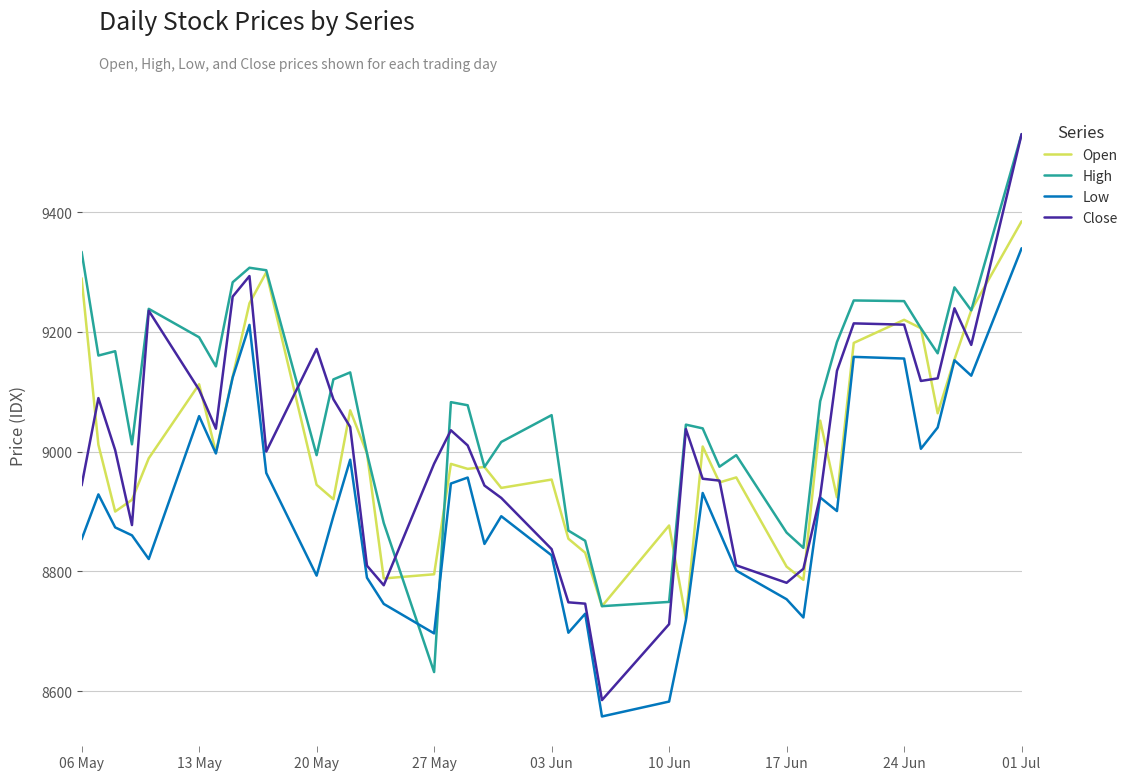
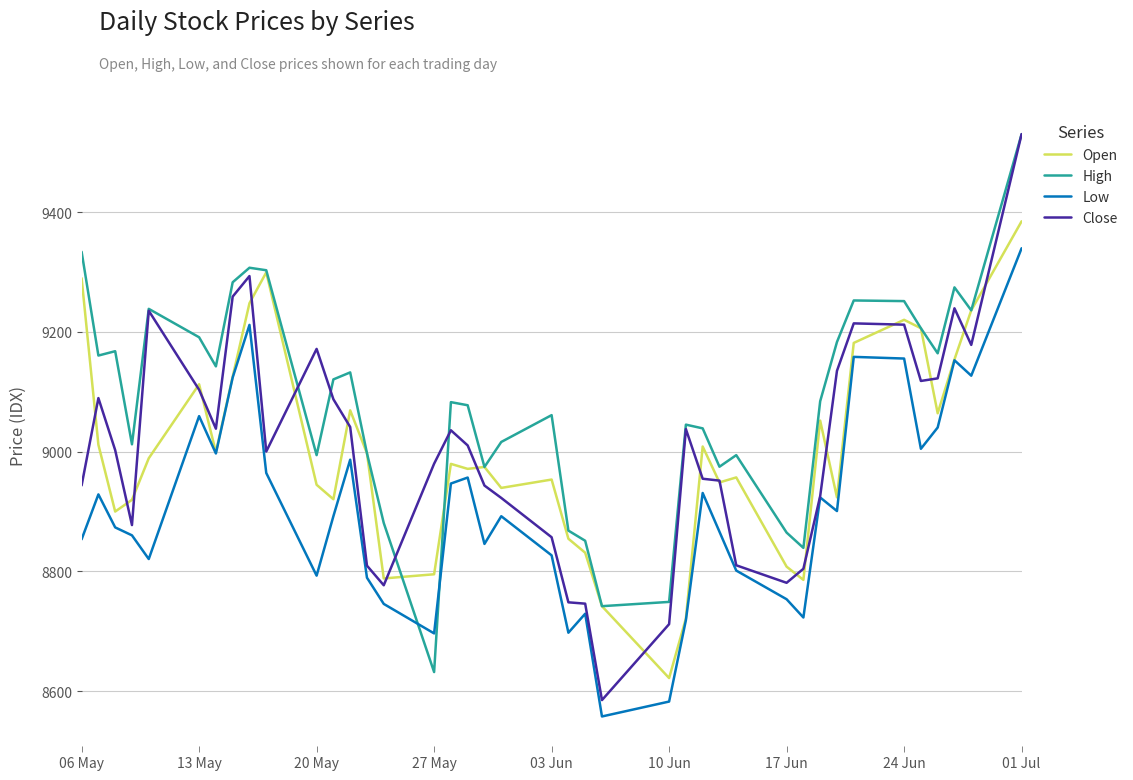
Close, 03 Jun: 8840 -> 8860
Open, 10 Jun: 8880 -> 8620
